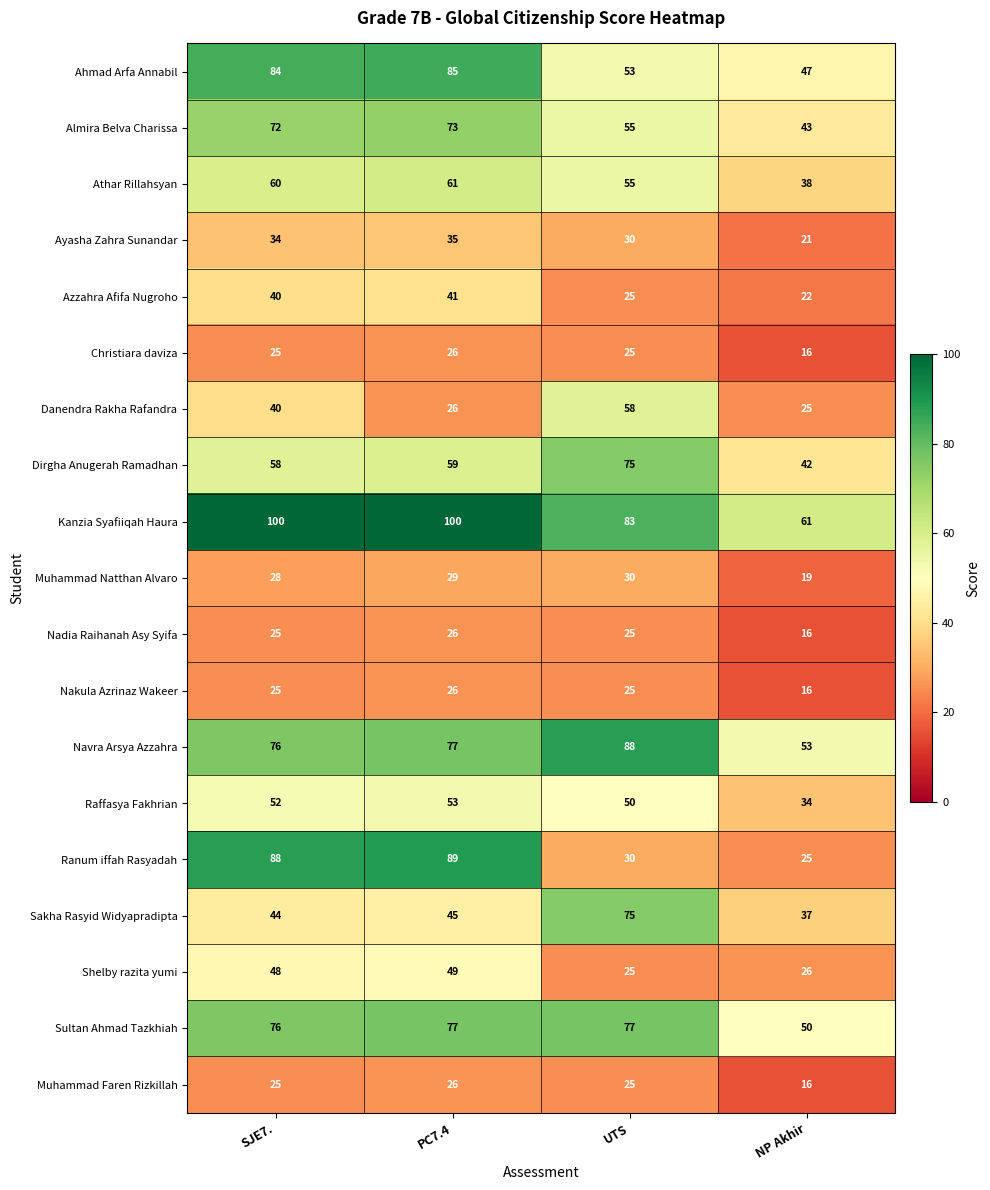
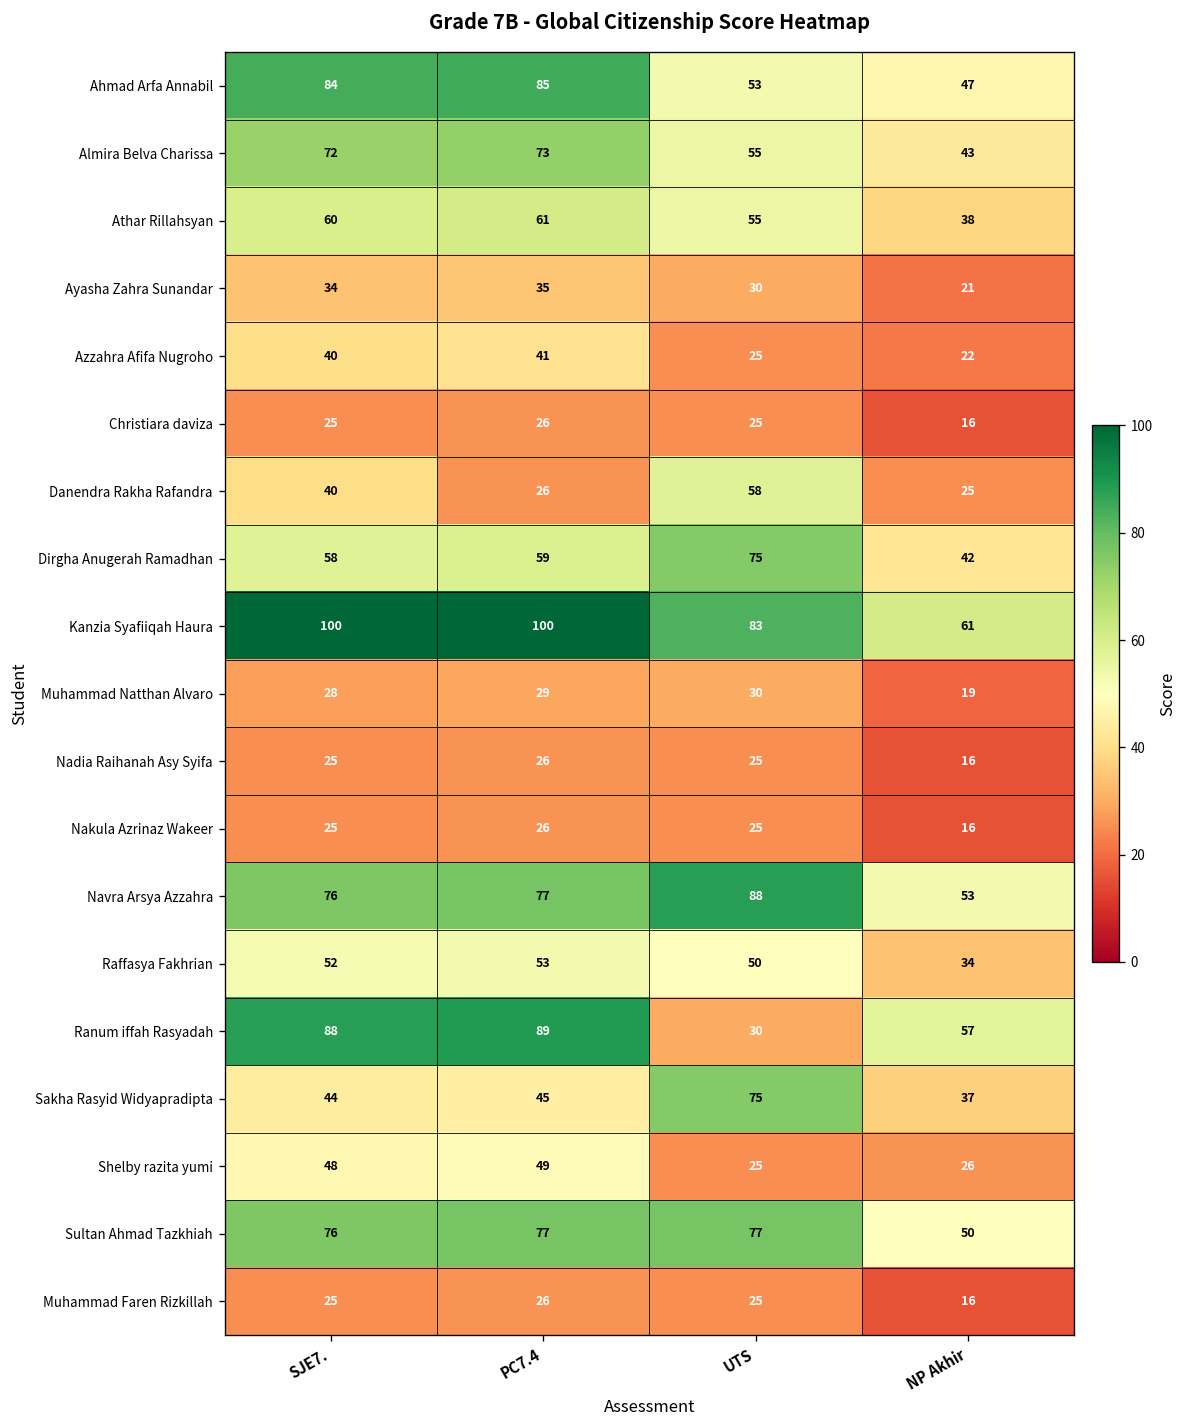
Ranum iffah Rasyadah, NP Akhir: 25 -> 57
